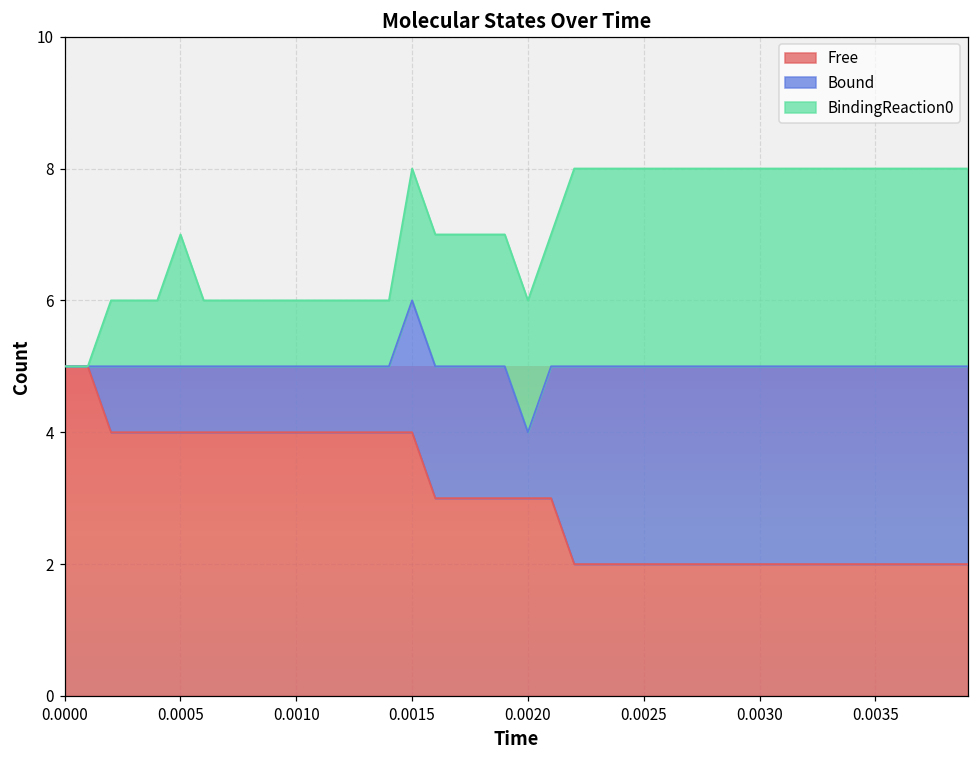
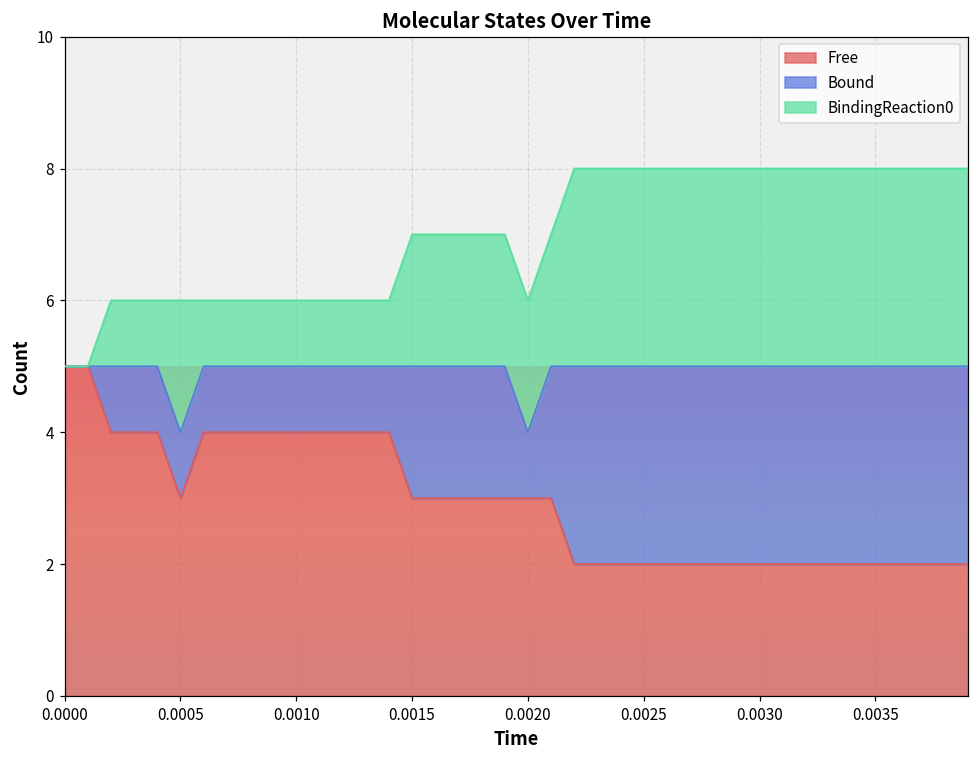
Free, 0.0005: 4 -> 3
Free, 0.0015: 4 -> 3
